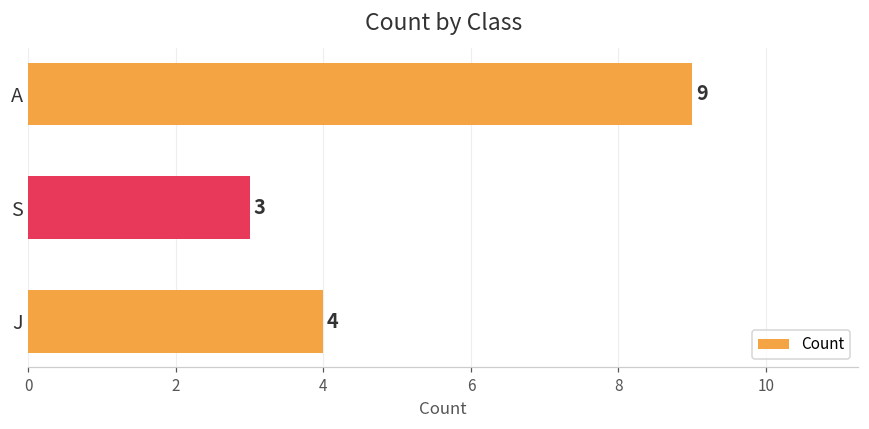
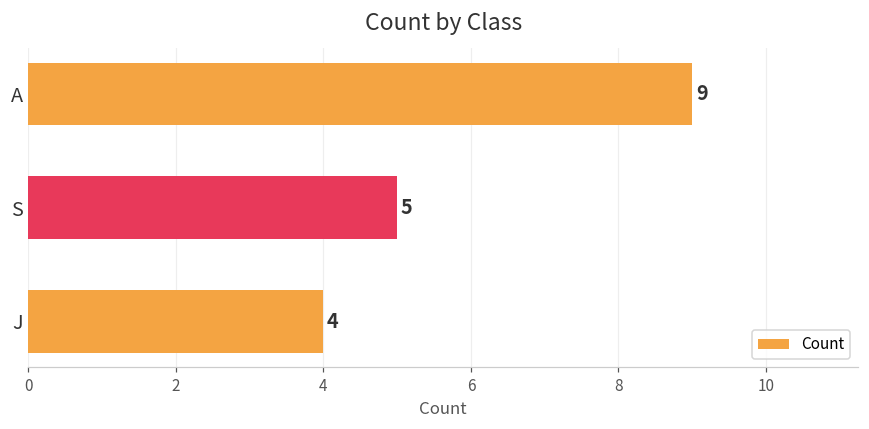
S: 3 -> 5
